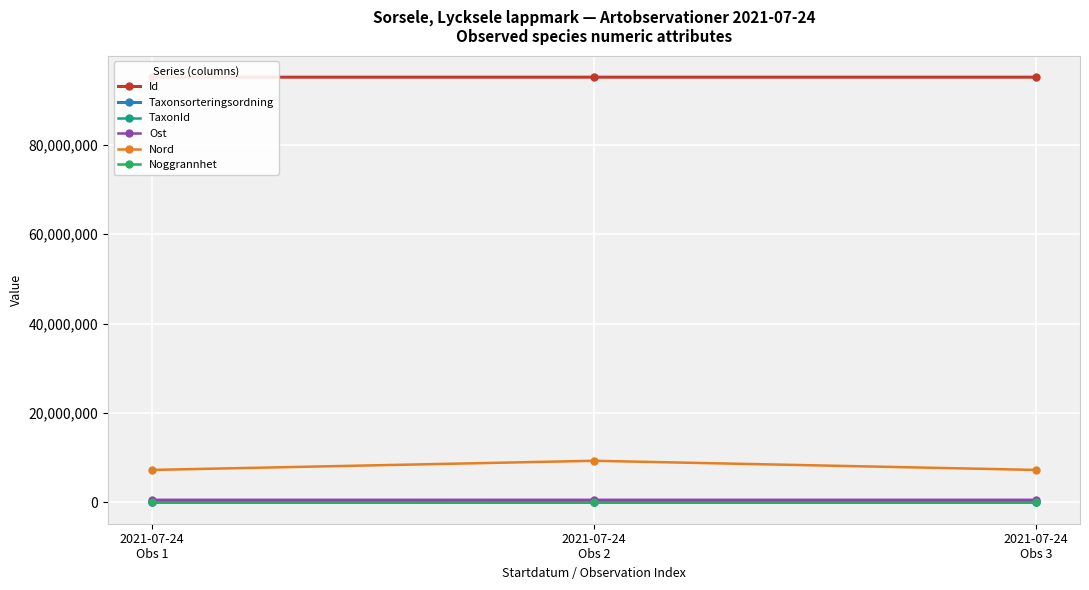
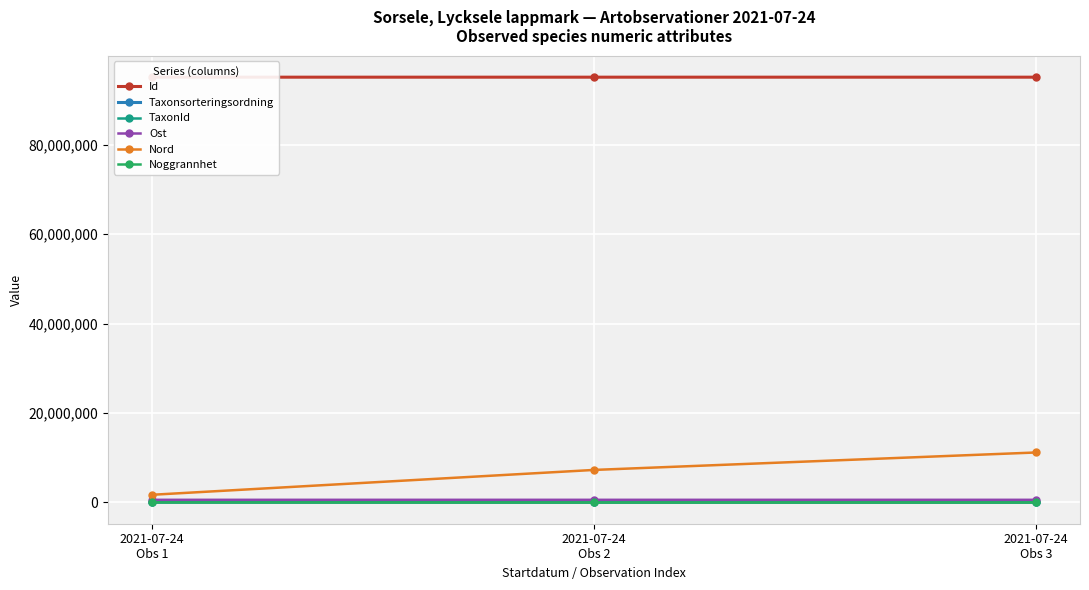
Nord, 2021-07-24 Obs 1: 7,000,000 -> 2,000,000
Nord, 2021-07-24 Obs 2: 9,000,000 -> 7,000,000
Nord, 2021-07-24 Obs 3: 7,000,000 -> 11,000,000
